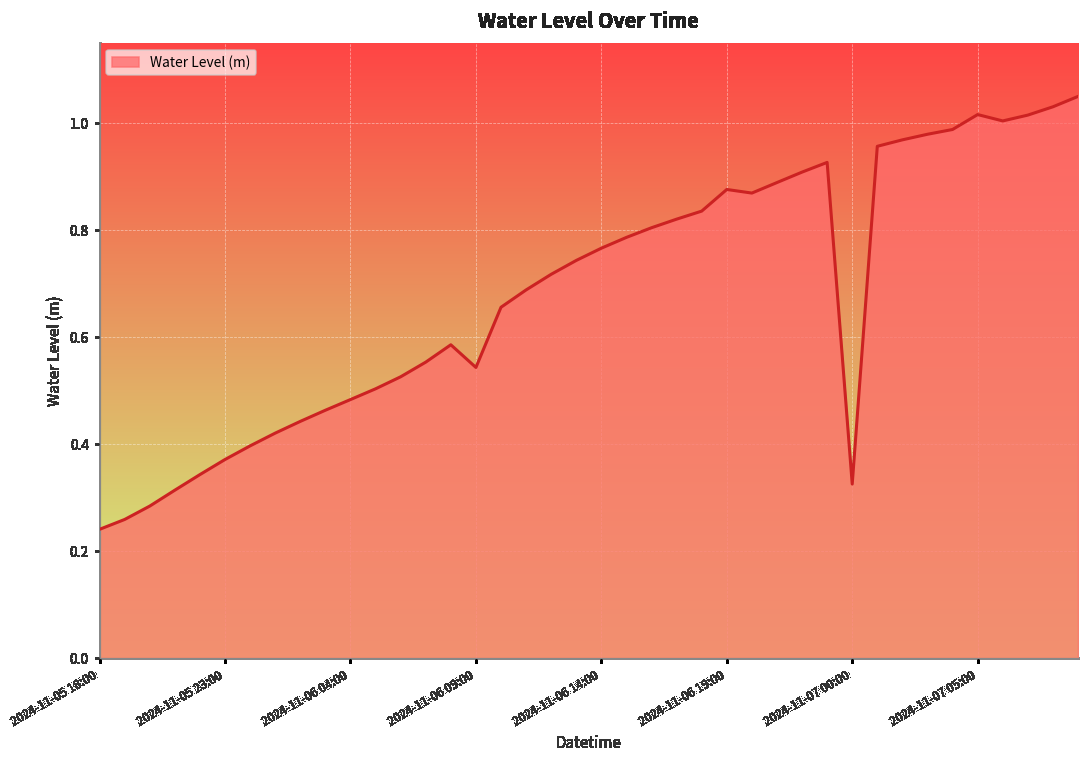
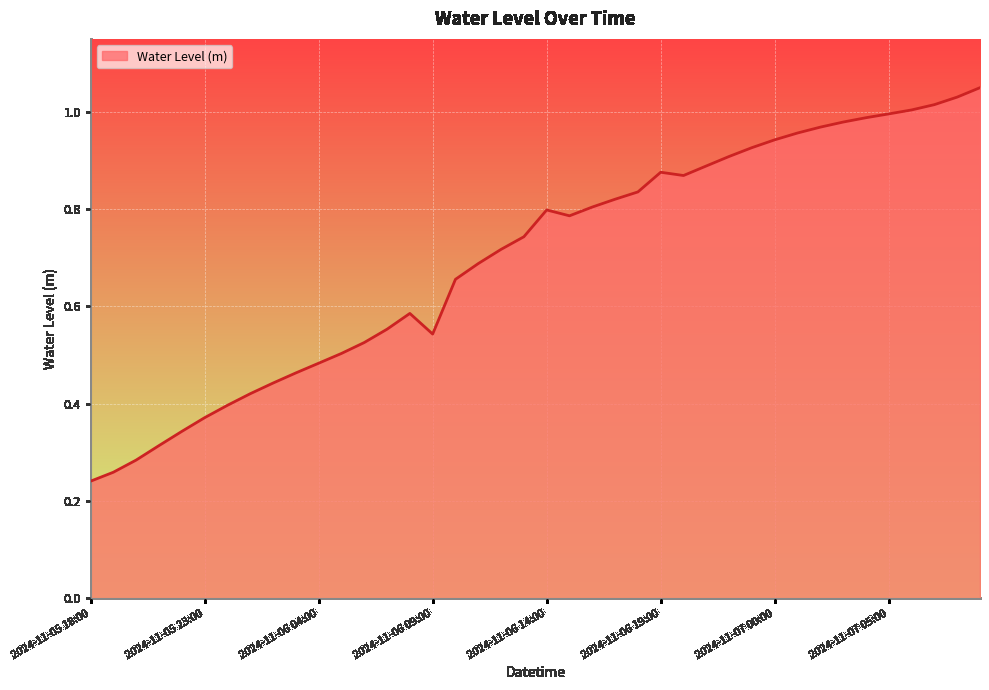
2024-11-06 14:00: 0.77 -> 0.80
2024-11-07 00:00: 0.33 -> 0.94
2024-11-07 05:00: 1.02 -> 1.00
